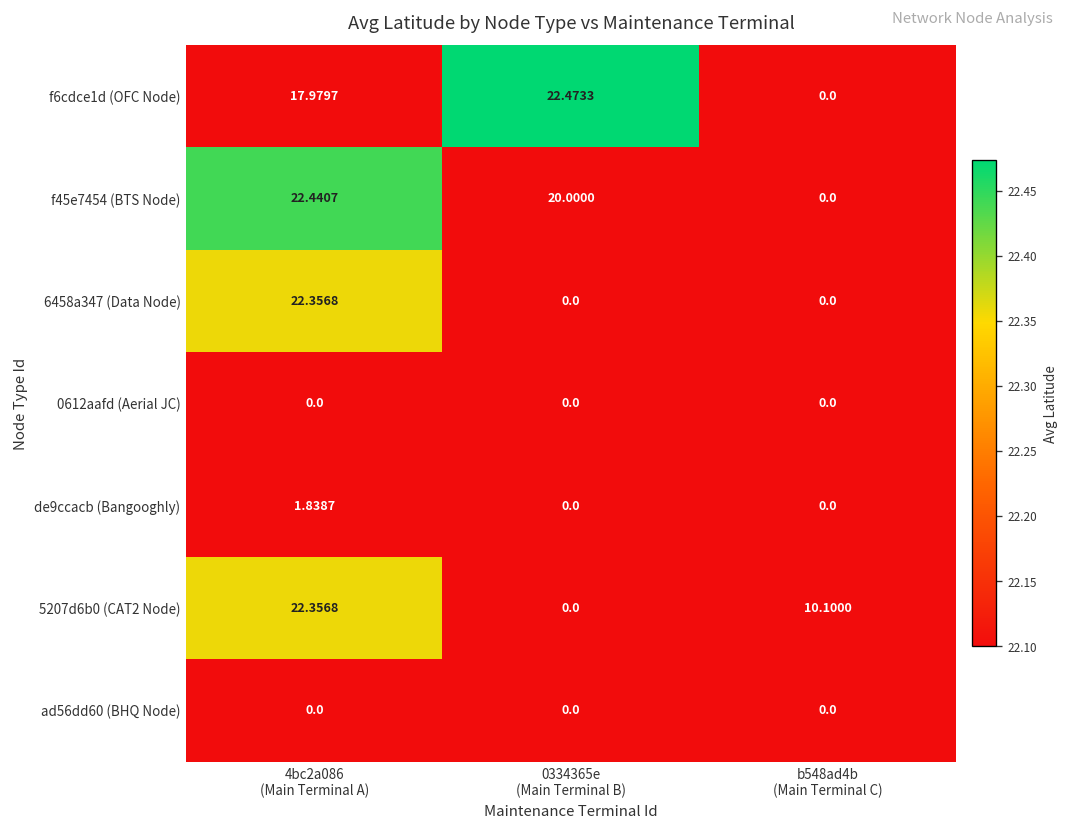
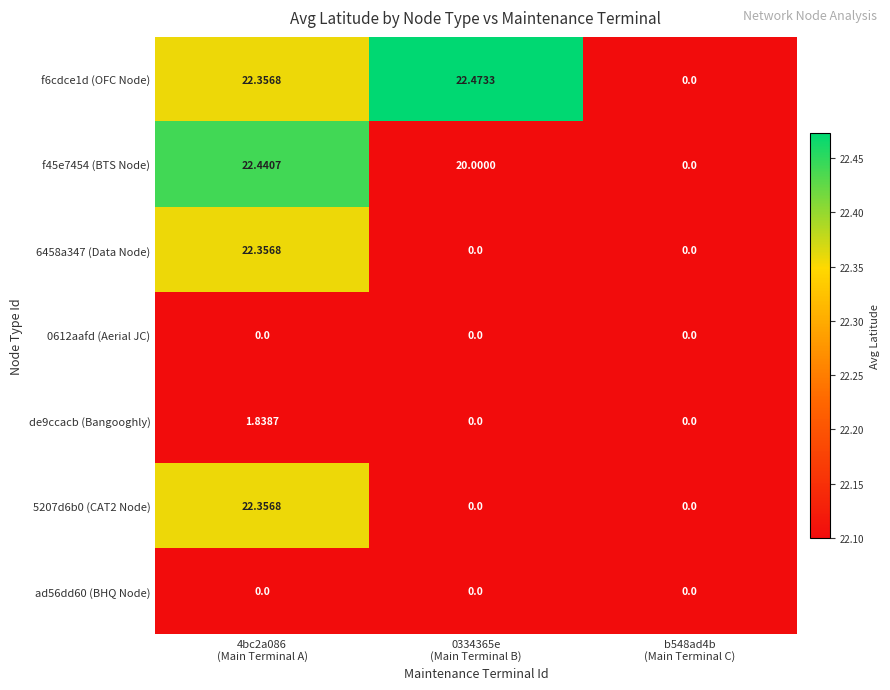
f6cdce1d (OFC Node), 4bc2a086 (Main Terminal A): 17.9797 -> 22.3568
5207d6b0 (CAT2 Node), b548ad4b (Main Terminal C): 10.1000 -> 0.0
